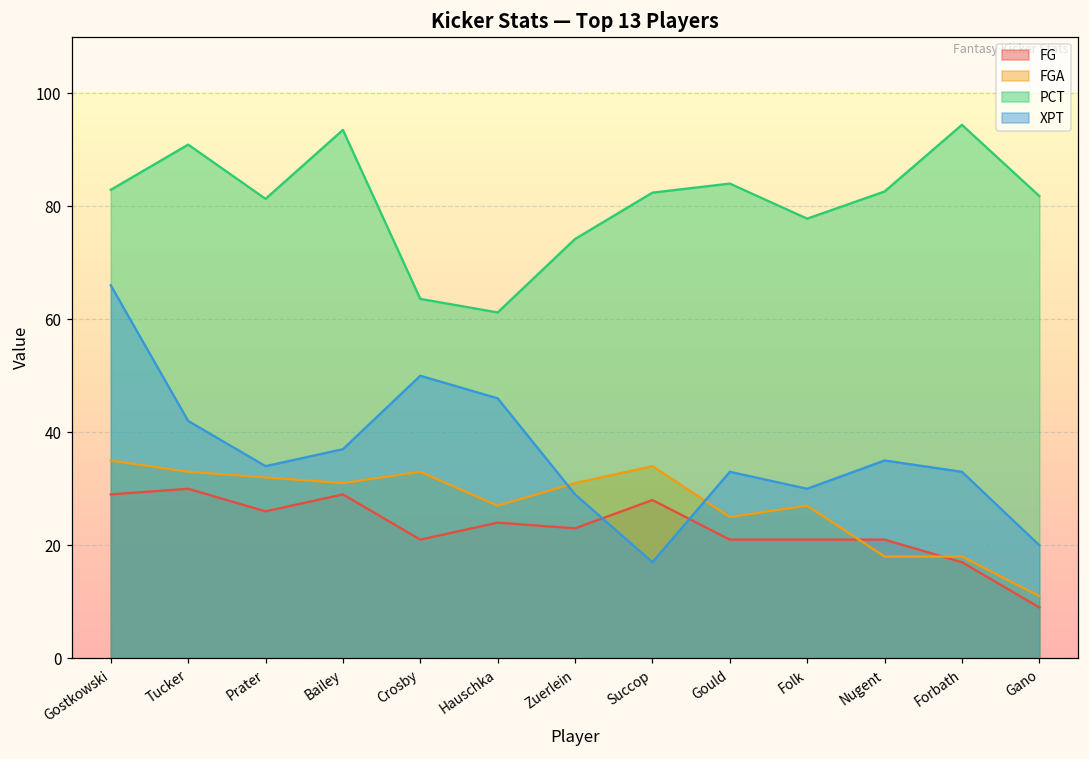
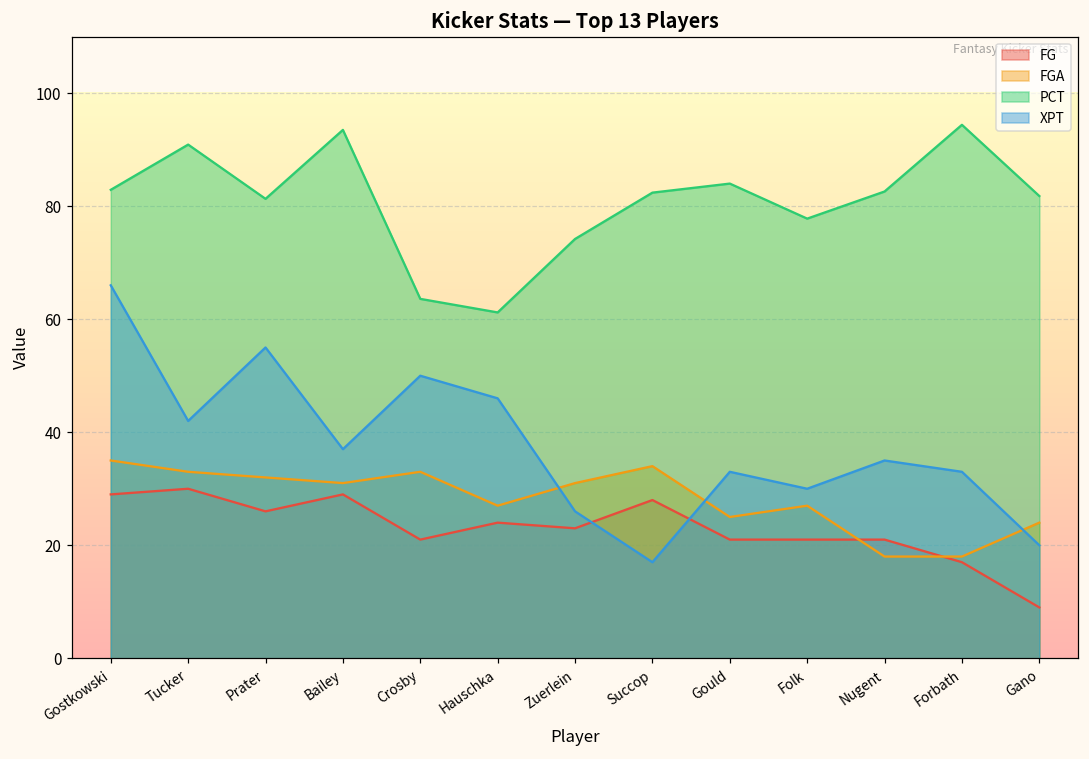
XPT, Prater: 34 -> 55
XPT, Zuerlein: 29 -> 26
FGA, Gano: 11 -> 24
